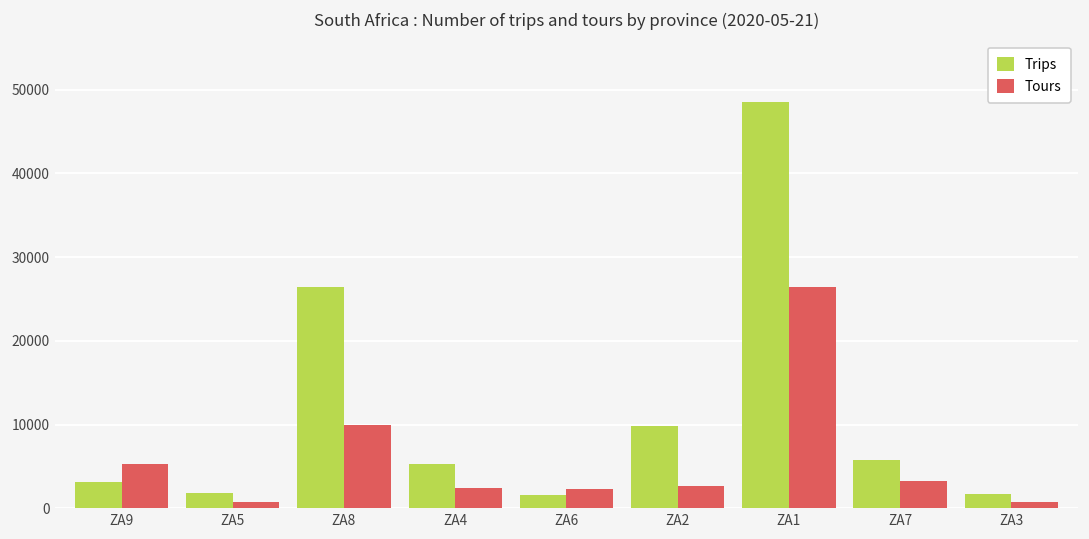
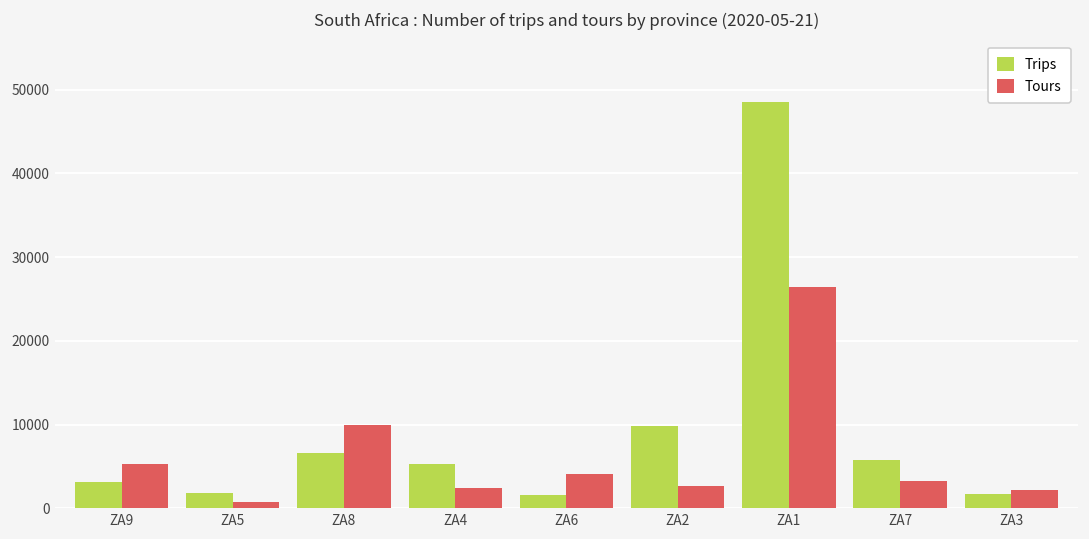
Trips, ZA8: 26000 -> 7000
Tours, ZA6: 2000 -> 4000
Tours, ZA3: 1000 -> 2000
